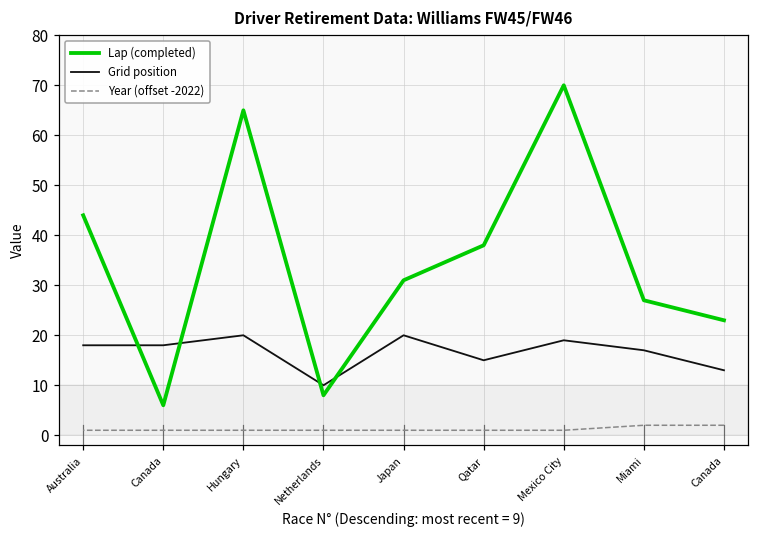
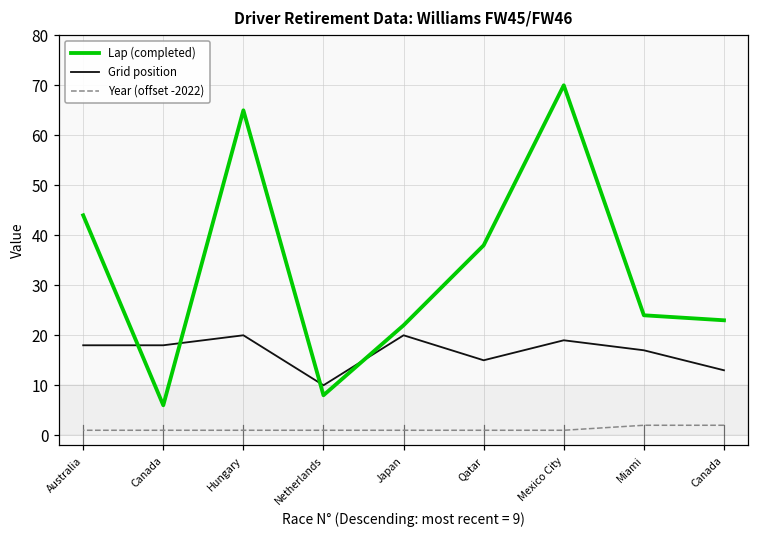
Lap (completed), Japan: 31 -> 22
Lap (completed), Miami: 27 -> 24
